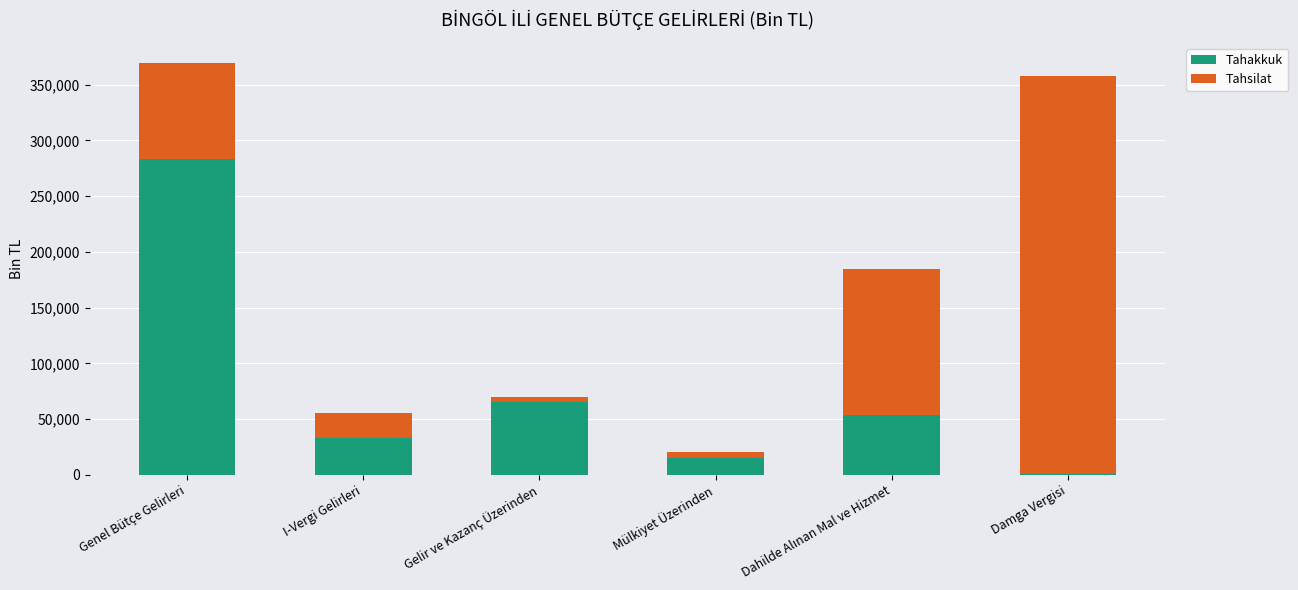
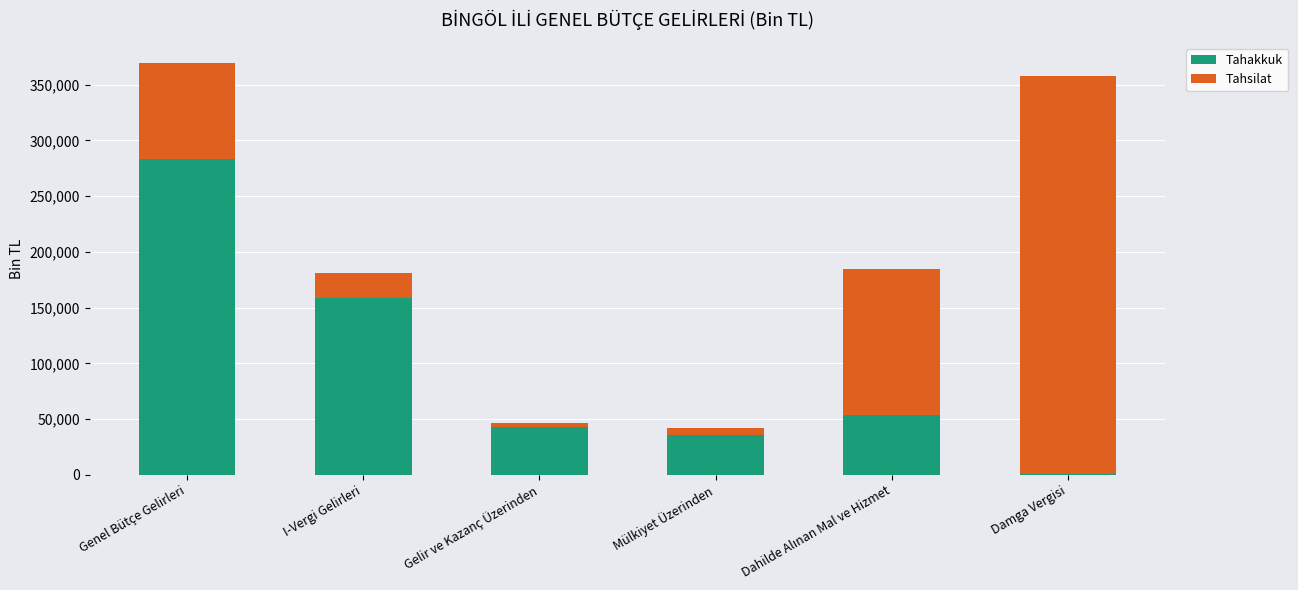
Tahakkuk, I-Vergi Gelirleri: 33,000 -> 159,000
Tahakkuk, Gelir ve Kazanç Üzerinden: 65,000 -> 43,000
Tahakkuk, Mülkiyet Üzerinden: 15,000 -> 36,000
